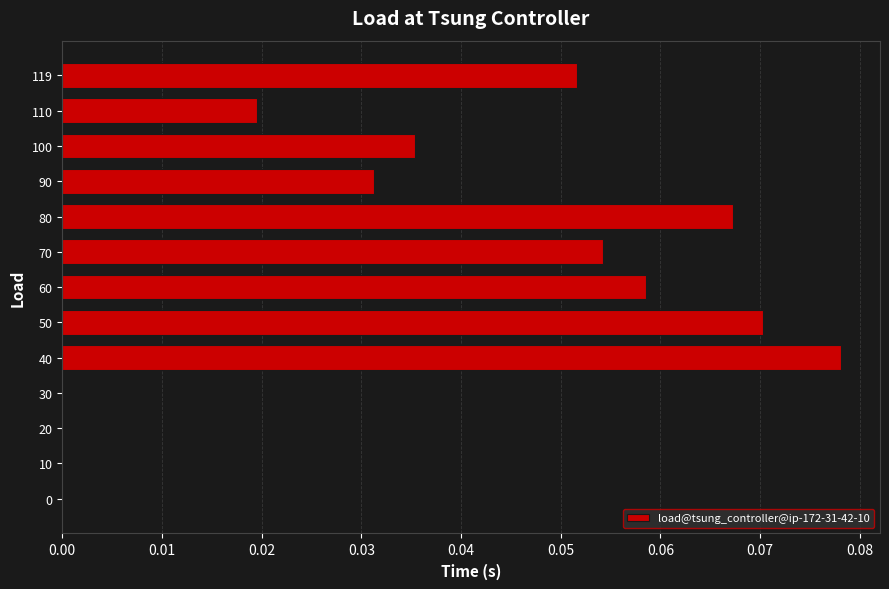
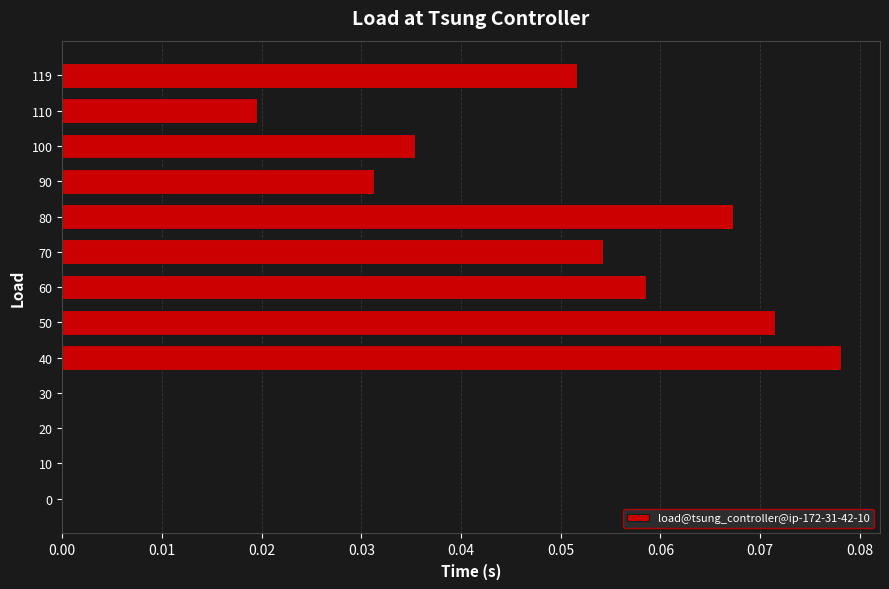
50: 0.070 -> 0.071
